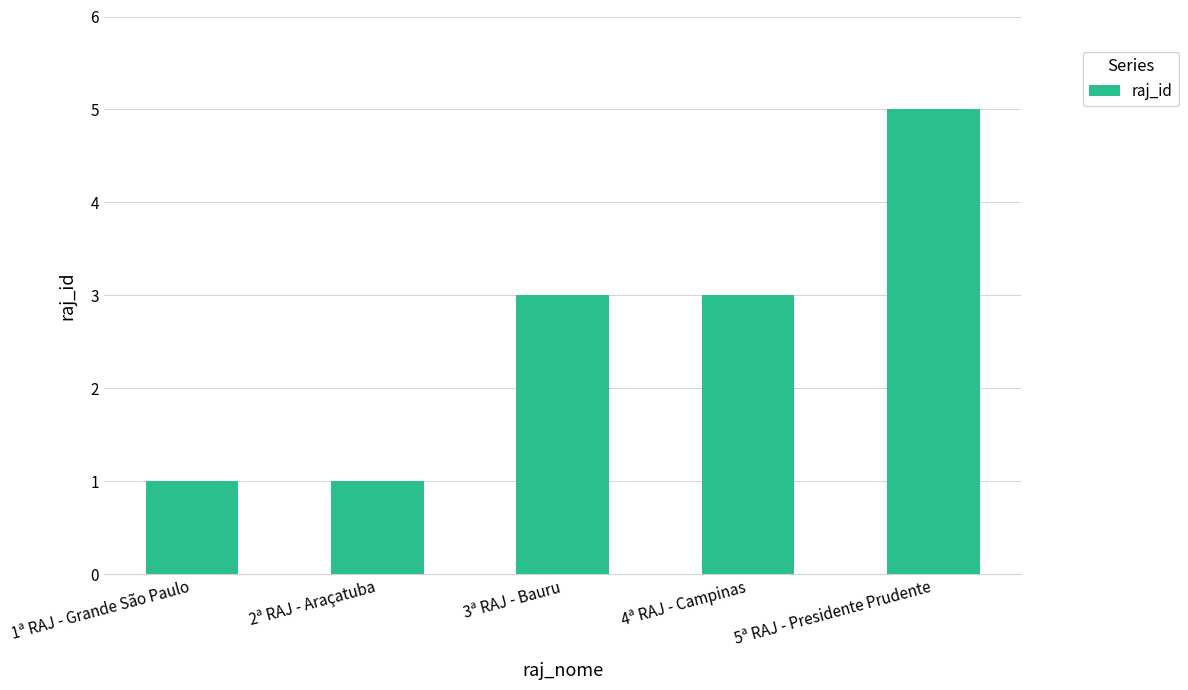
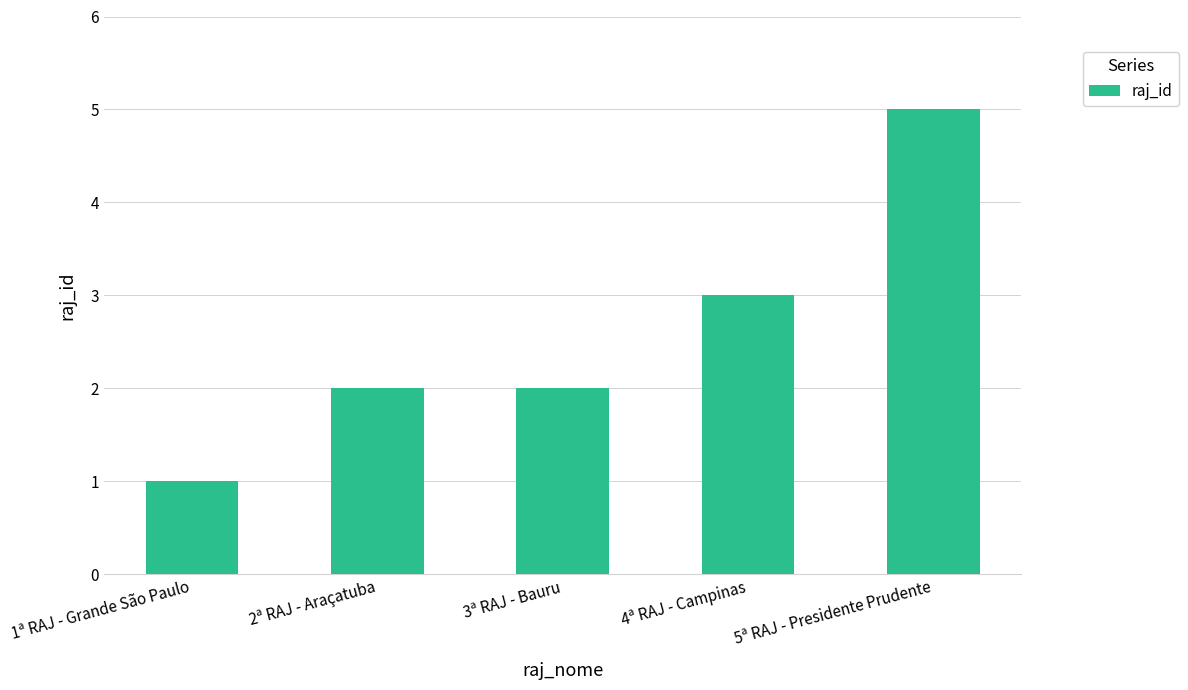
2ª RAJ - Araçatuba: 1 -> 2
3ª RAJ - Bauru: 3 -> 2
